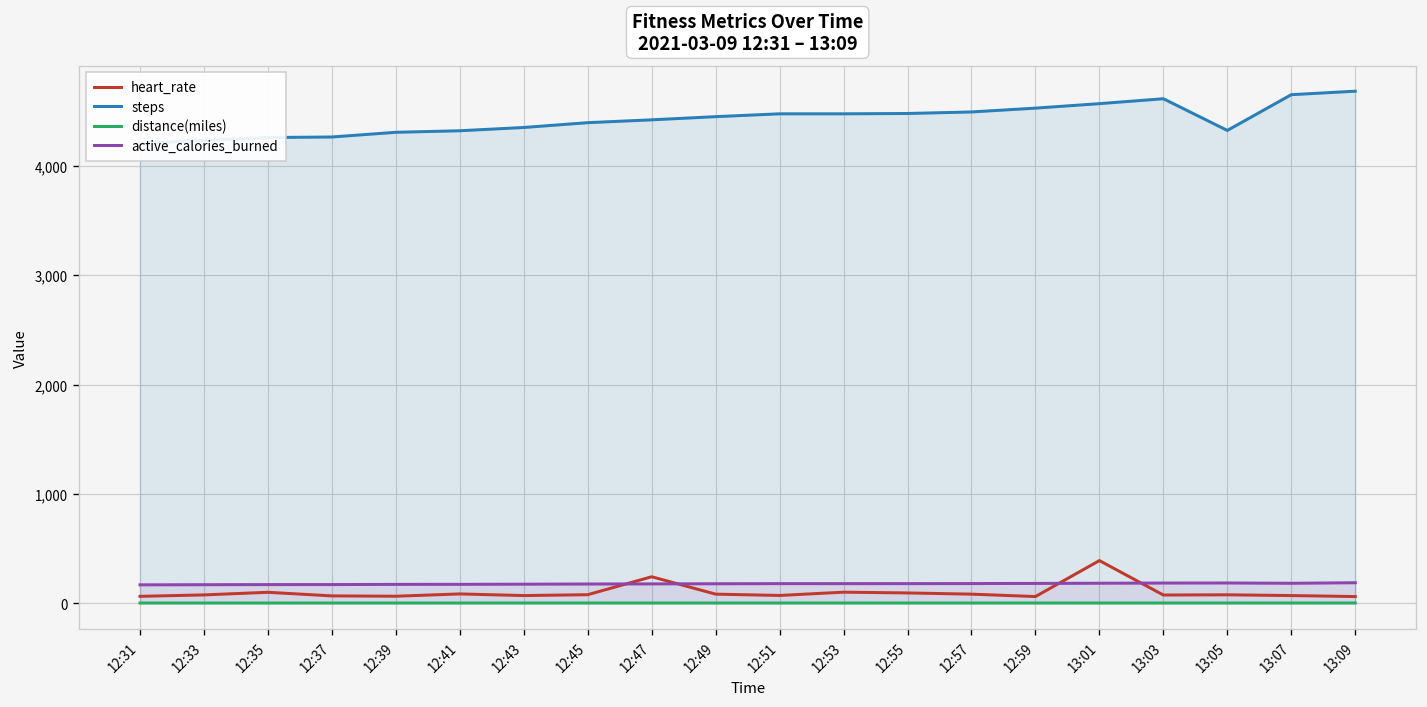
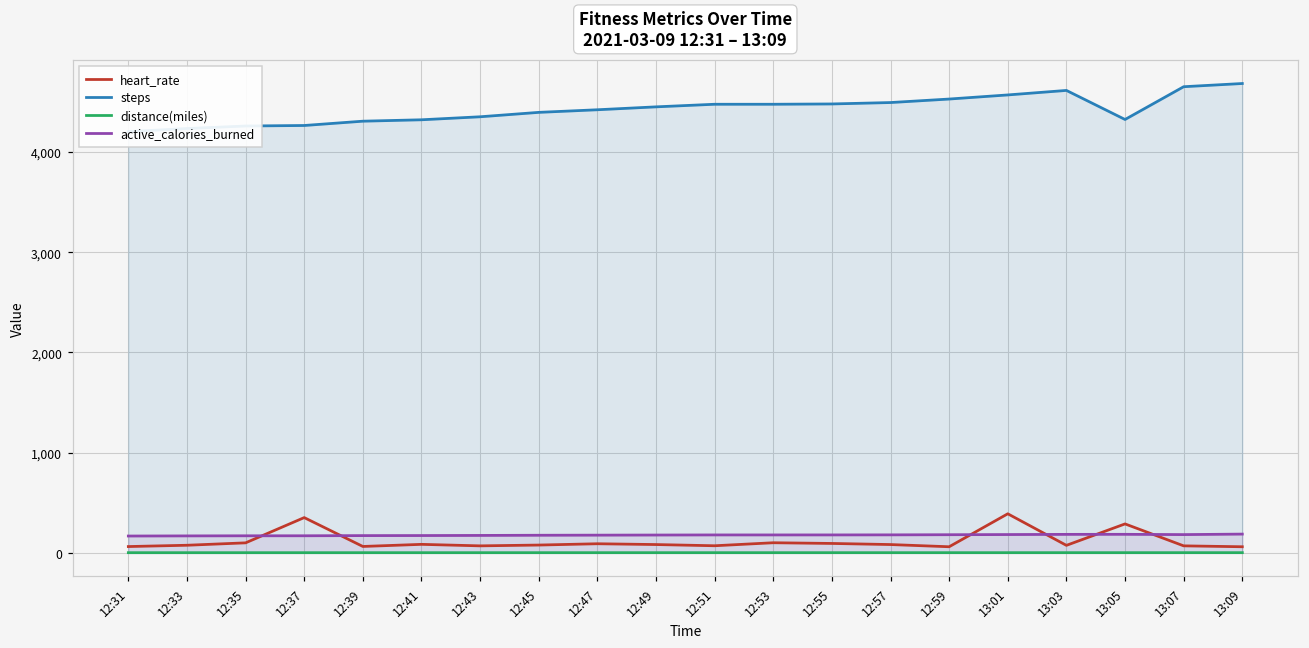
heart_rate, 12:37: 100 -> 400
heart_rate, 12:47: 200 -> 100
heart_rate, 13:05: 100 -> 300
